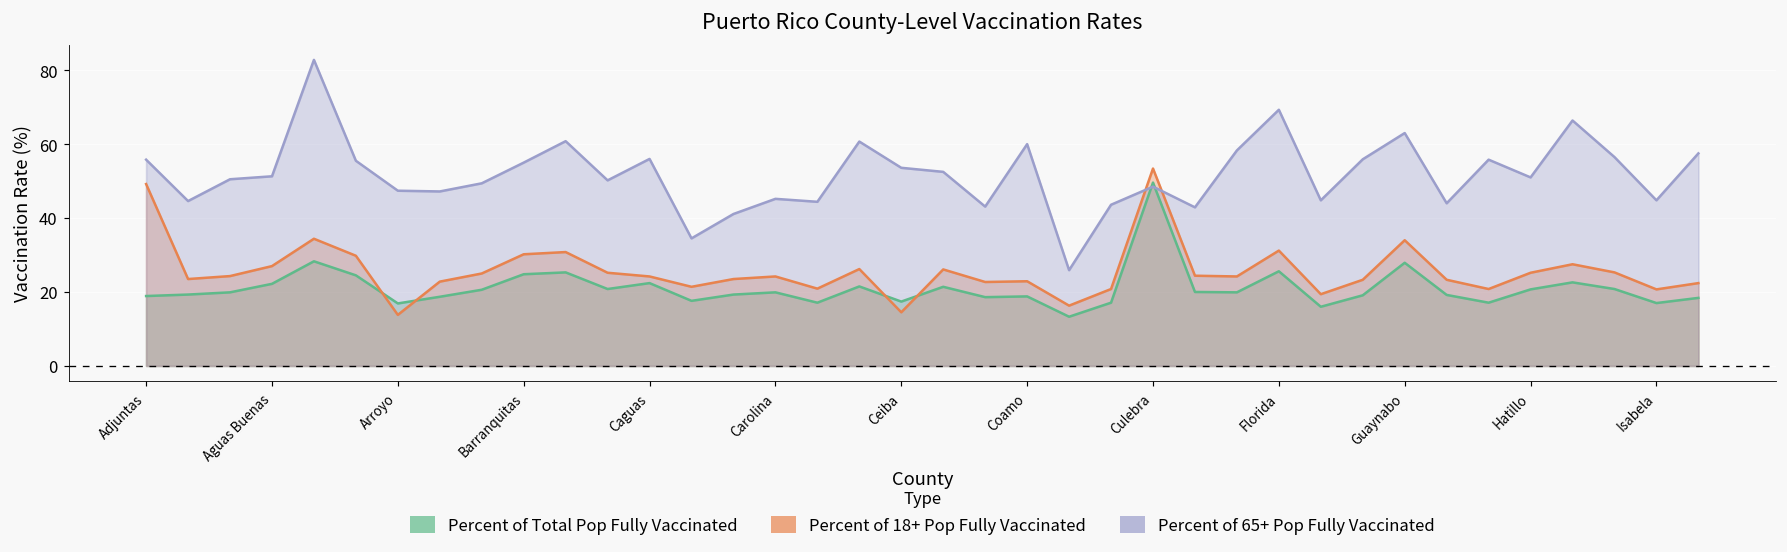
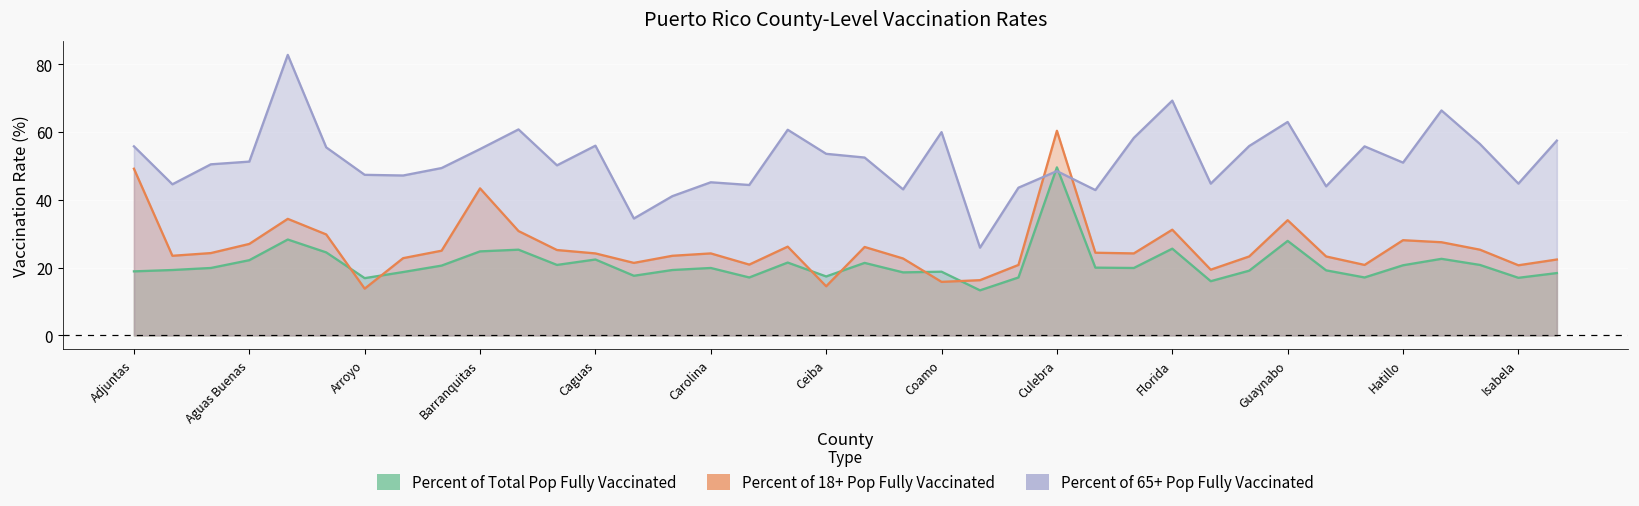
Percent of 18+ Pop Fully Vaccinated, Barranquitas: 30 -> 43
Percent of 18+ Pop Fully Vaccinated, Coamo: 23 -> 16
Percent of 18+ Pop Fully Vaccinated, Culebra: 53 -> 60
Percent of 18+ Pop Fully Vaccinated, Hatillo: 25 -> 28
